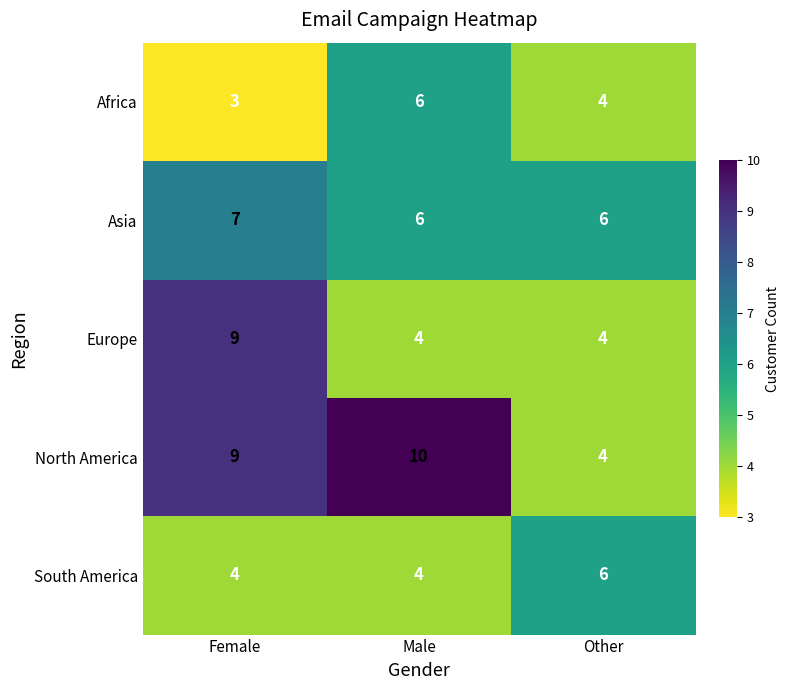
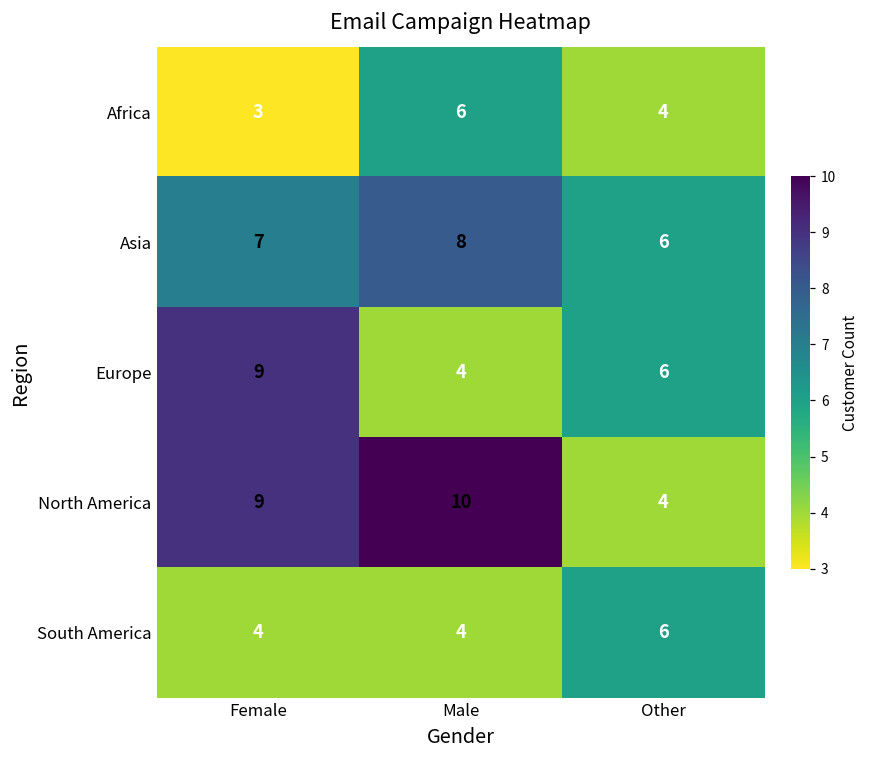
Asia, Male: 6 -> 8
Europe, Other: 4 -> 6
